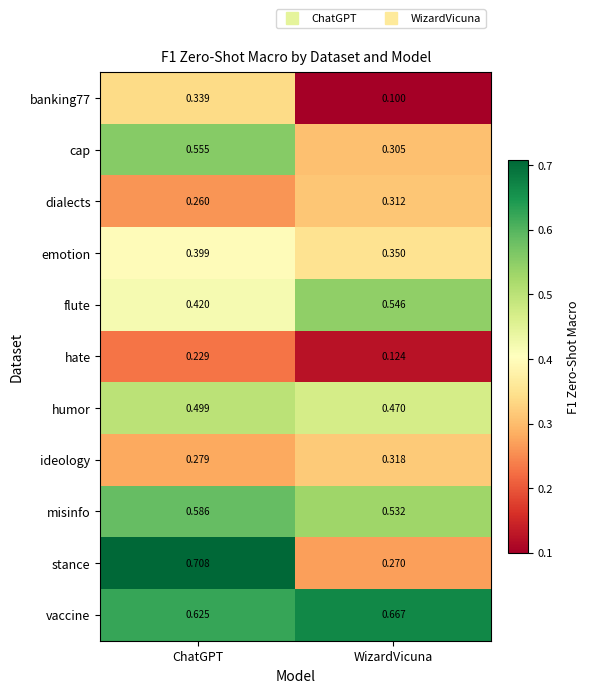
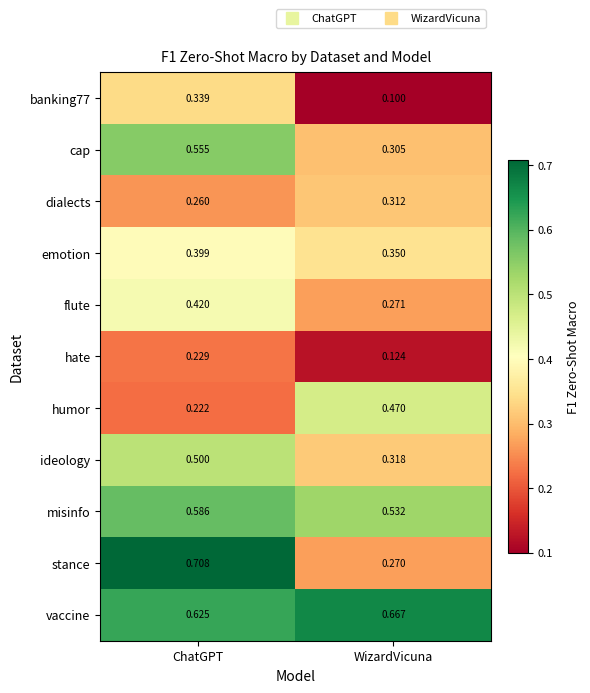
flute, WizardVicuna: 0.546 -> 0.271
humor, ChatGPT: 0.499 -> 0.222
ideology, ChatGPT: 0.279 -> 0.500
